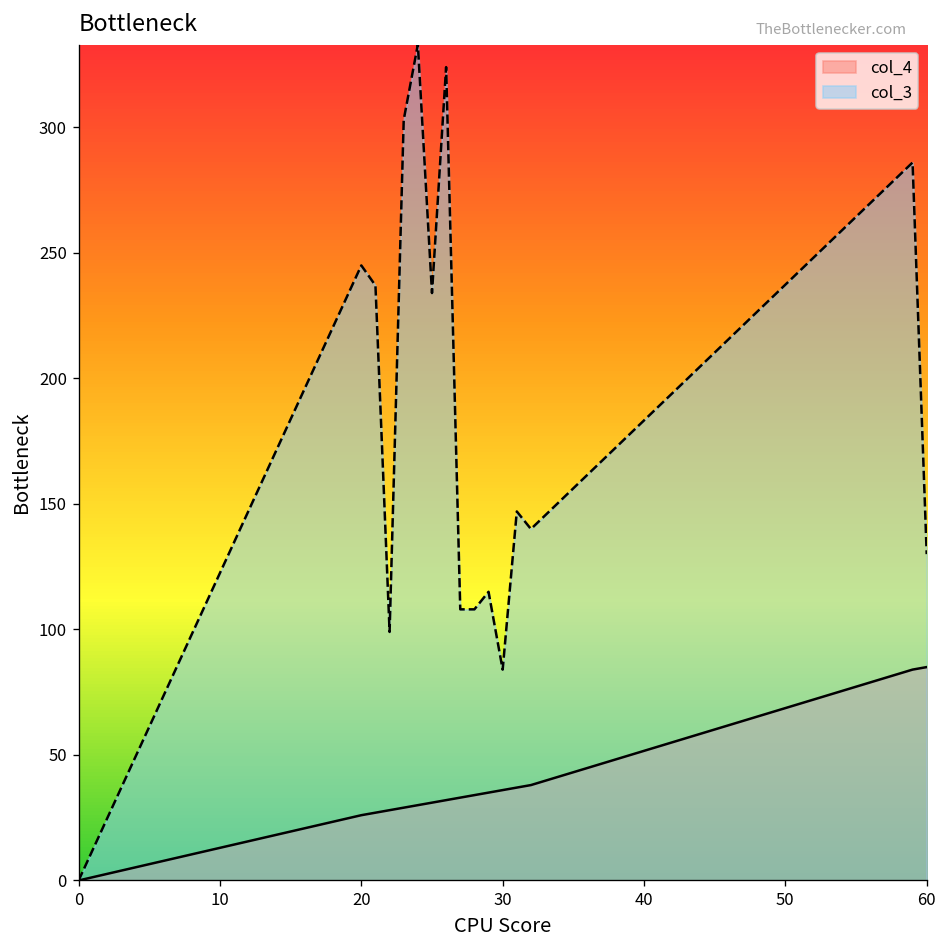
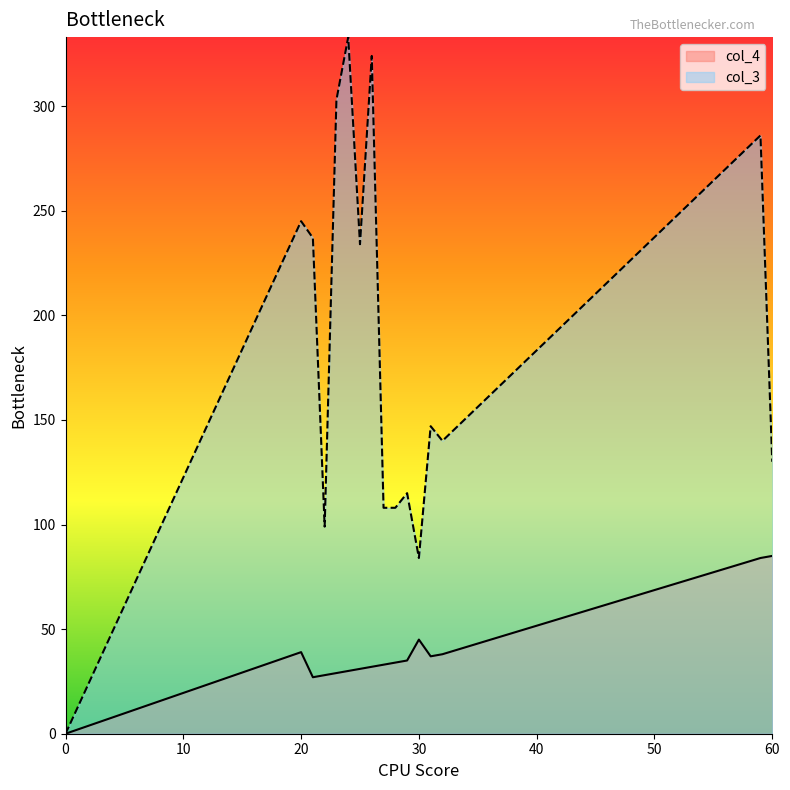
col_4, 20: 26 -> 39
col_4, 30: 36 -> 45
